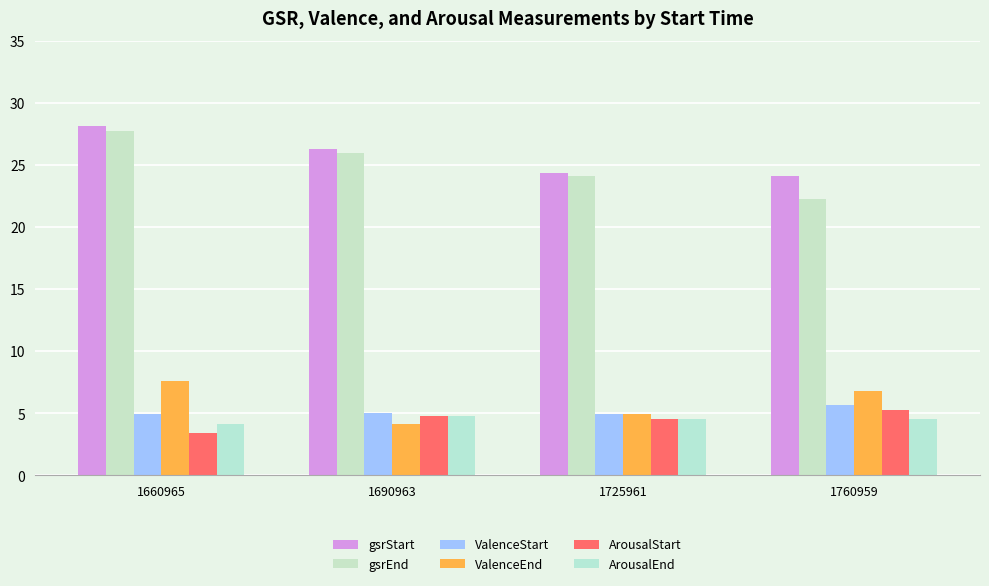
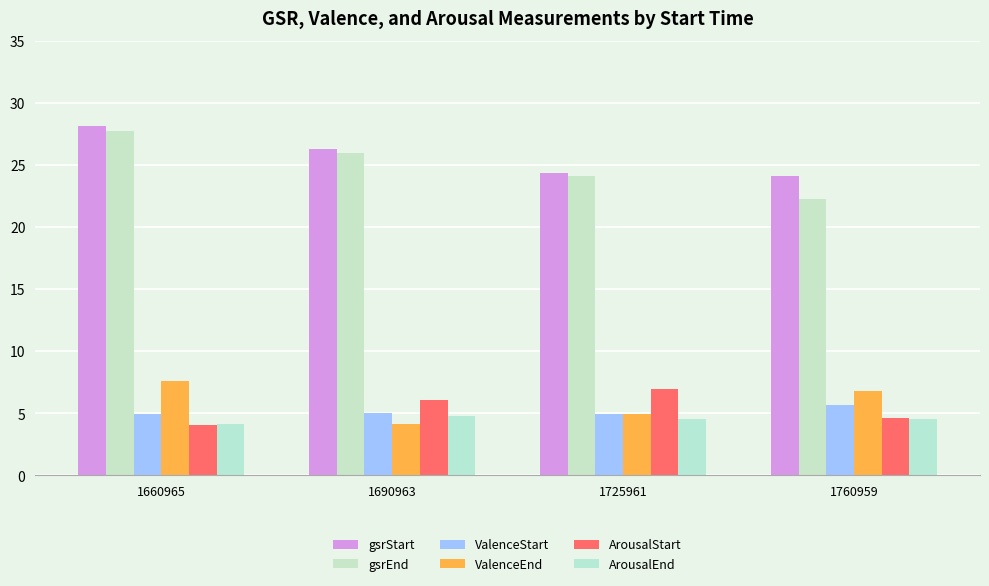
ArousalStart, 1660965: 3.4 -> 4.1
ArousalStart, 1690963: 4.8 -> 6.1
ArousalStart, 1725961: 4.6 -> 6.9
ArousalStart, 1760959: 5.3 -> 4.6
